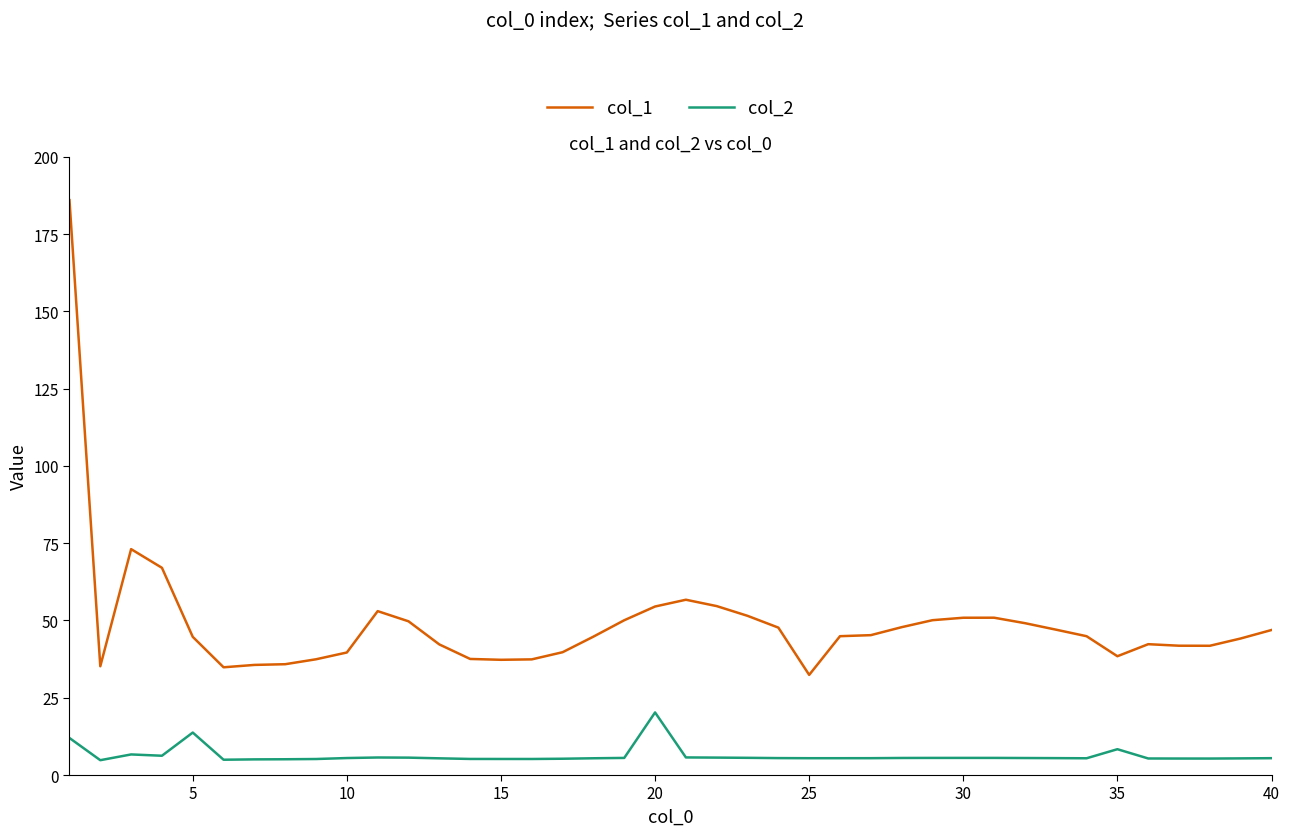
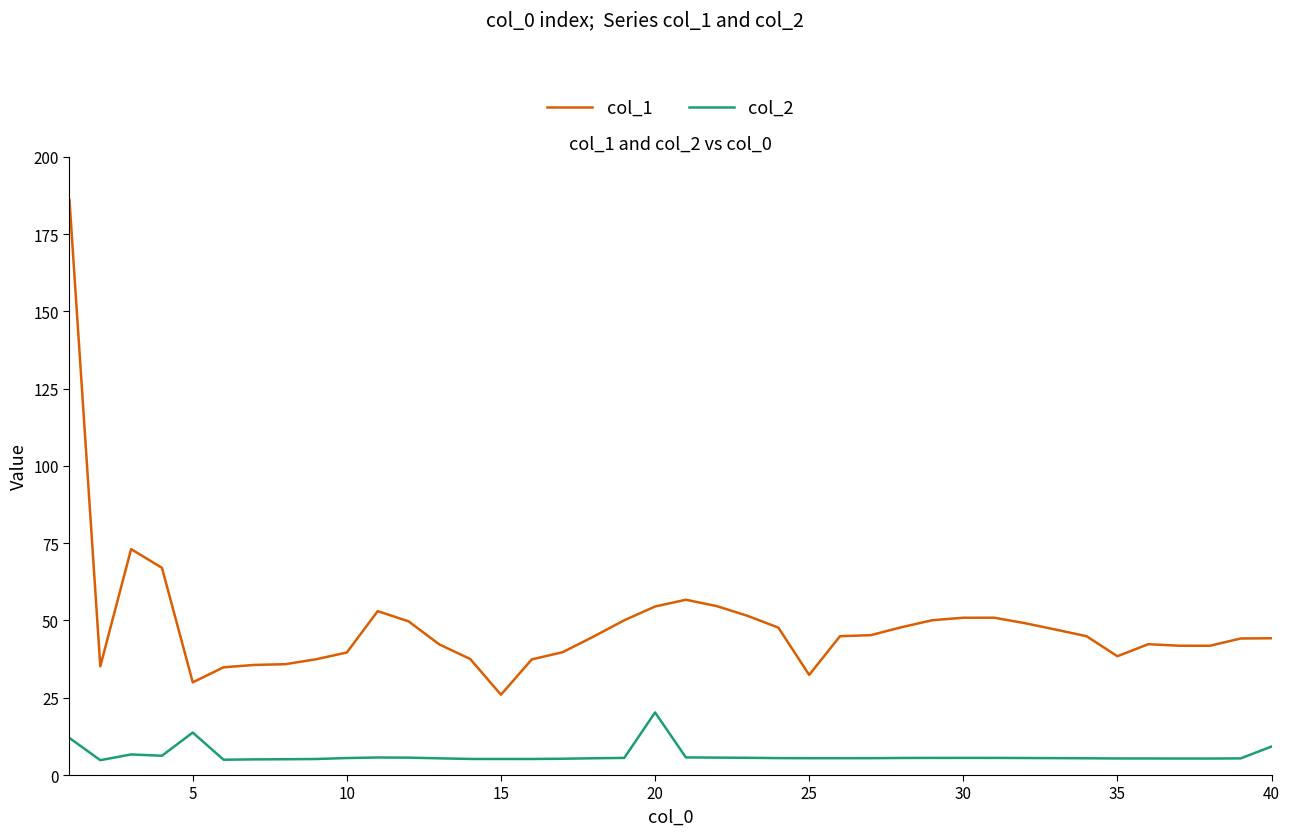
col_1, 5: 45 -> 30
col_1, 15: 37 -> 26
col_2, 35: 8 -> 5
col_1, 40: 47 -> 44
col_2, 40: 5 -> 9
